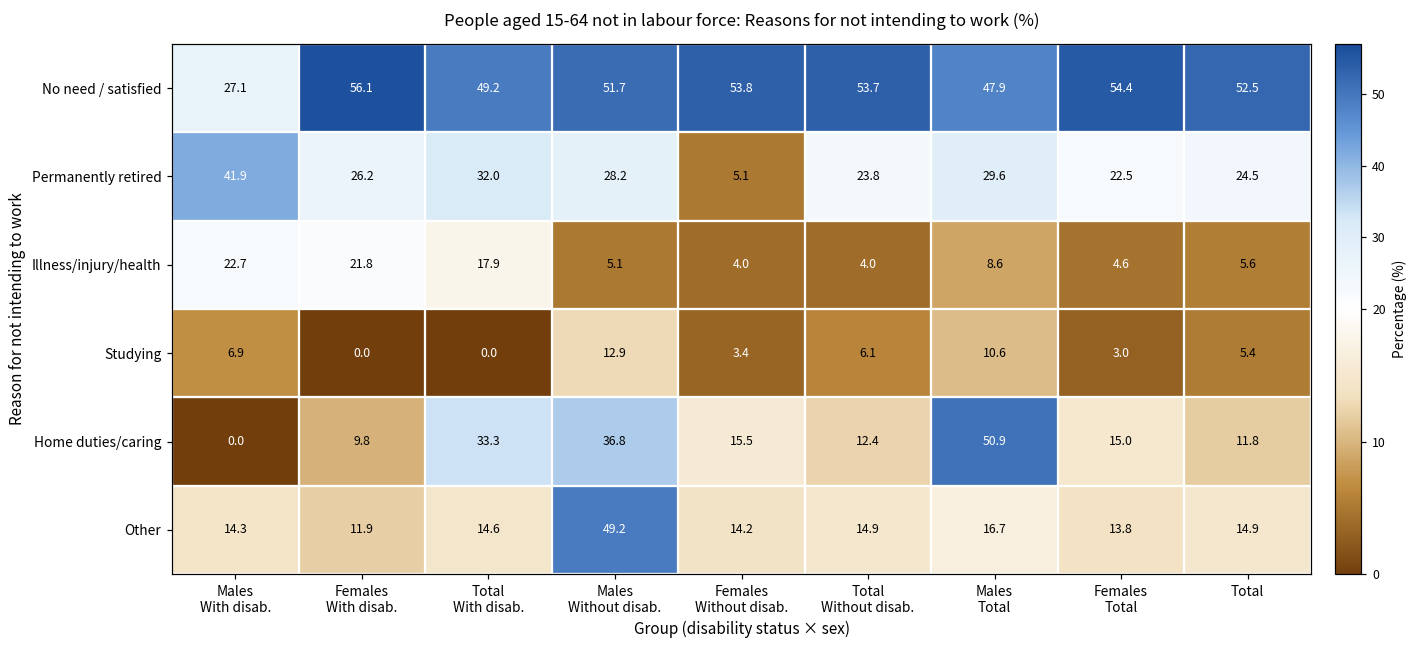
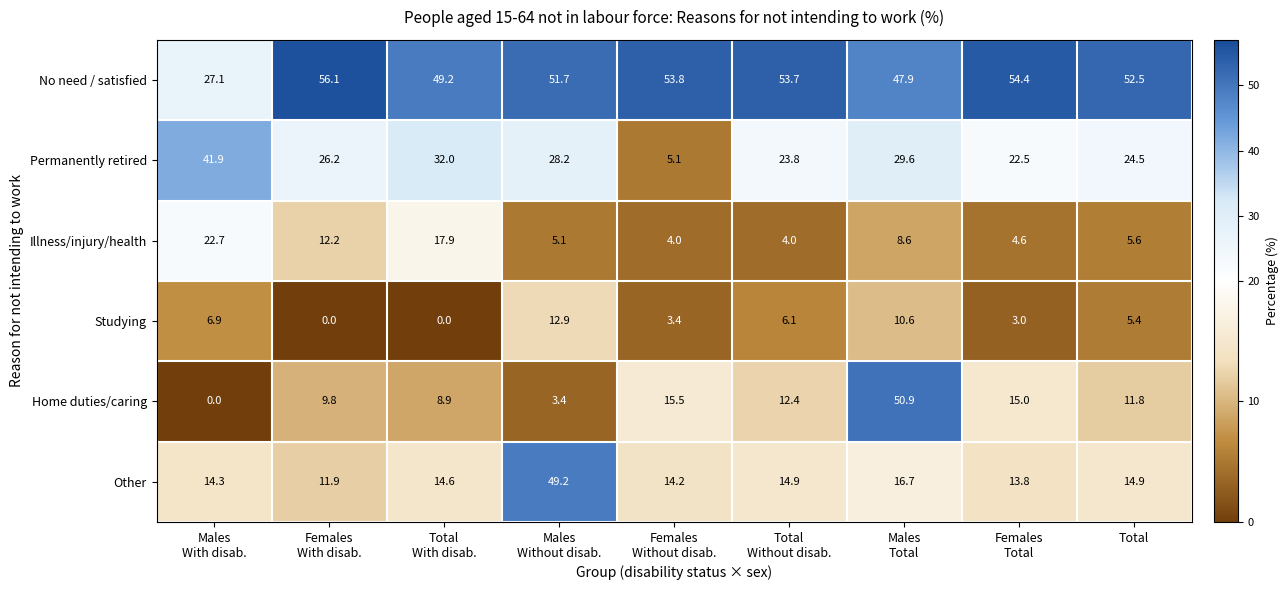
Illness/injury/health, Females With disab.: 21.8 -> 12.2
Home duties/caring, Total With disab.: 33.3 -> 8.9
Home duties/caring, Males Without disab.: 36.8 -> 3.4
